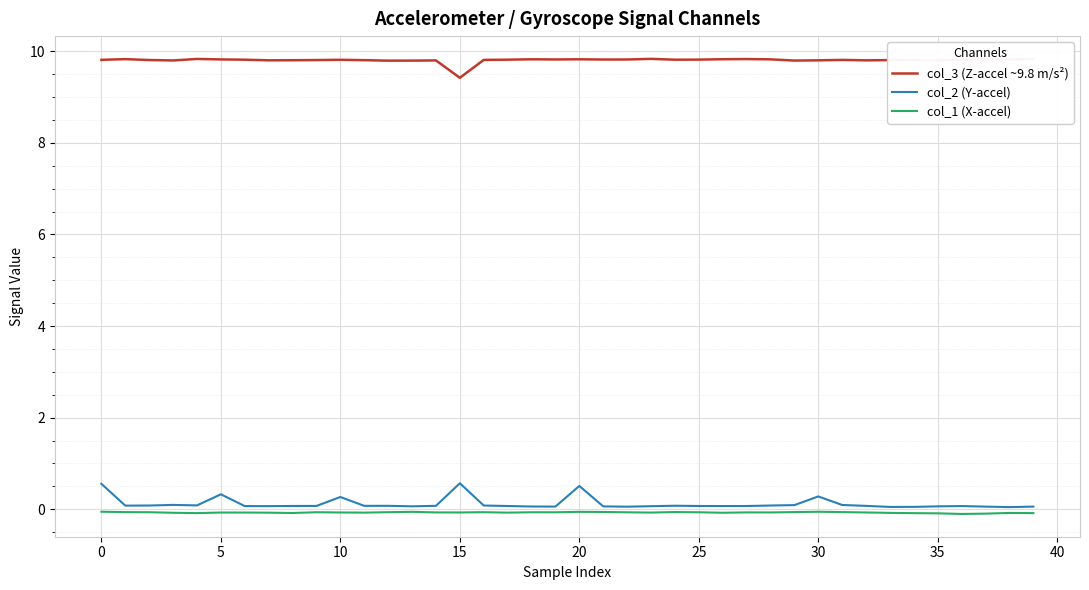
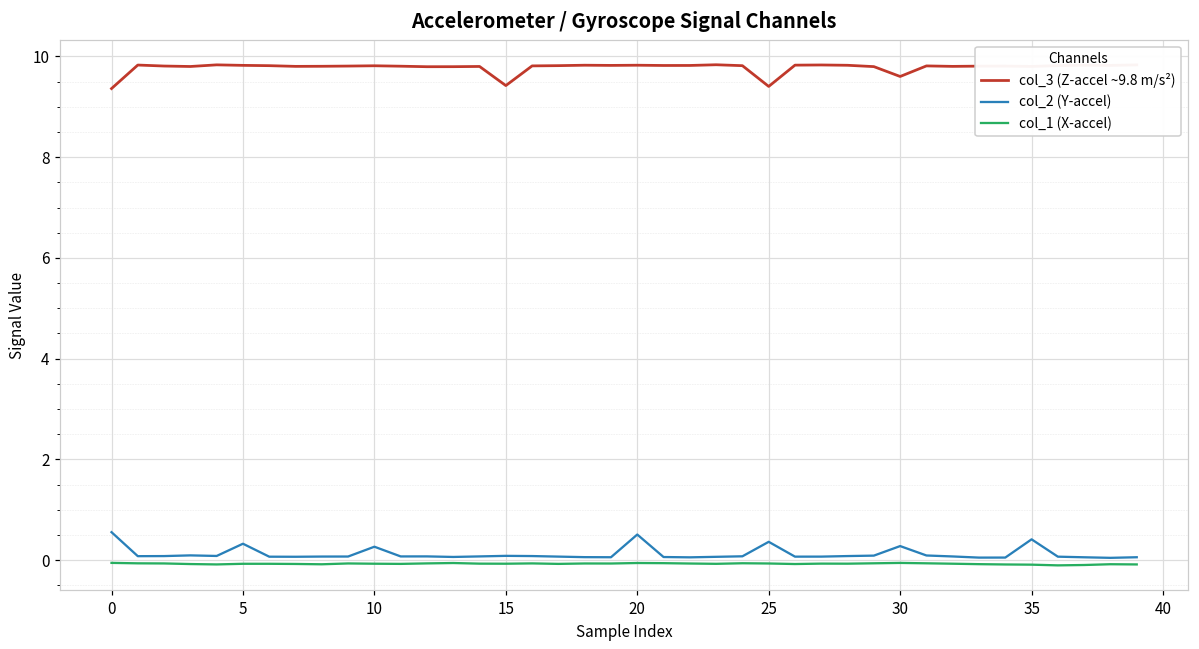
col_3 (Z-accel ~9.8 m/s²), 0: 9.8 -> 9.4
col_2 (Y-accel), 15: 0.6 -> 0.1
col_3 (Z-accel ~9.8 m/s²), 25: 9.8 -> 9.4
col_2 (Y-accel), 25: 0.1 -> 0.4
col_3 (Z-accel ~9.8 m/s²), 30: 9.8 -> 9.6
col_2 (Y-accel), 35: 0.1 -> 0.4
